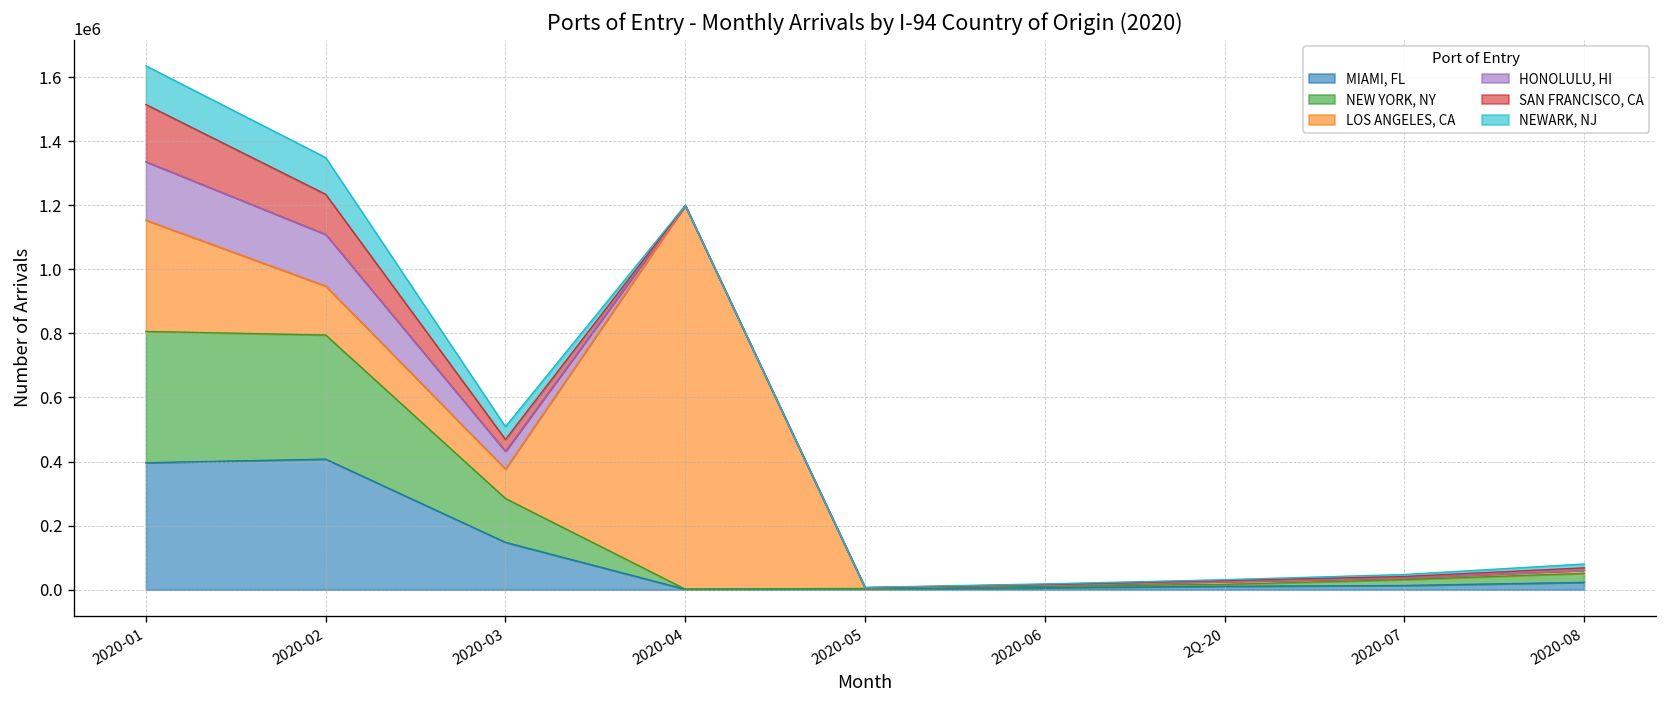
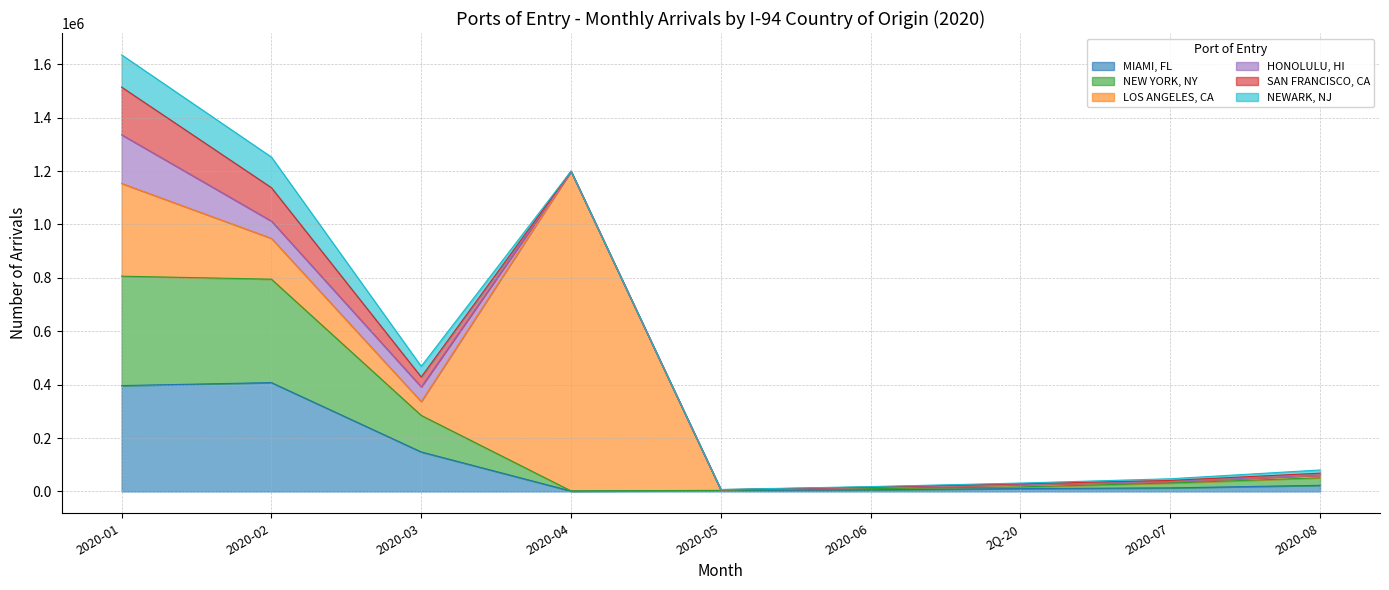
HONOLULU, HI, 2020-02: 160000 -> 60000
LOS ANGELES, CA, 2020-03: 90000 -> 50000
